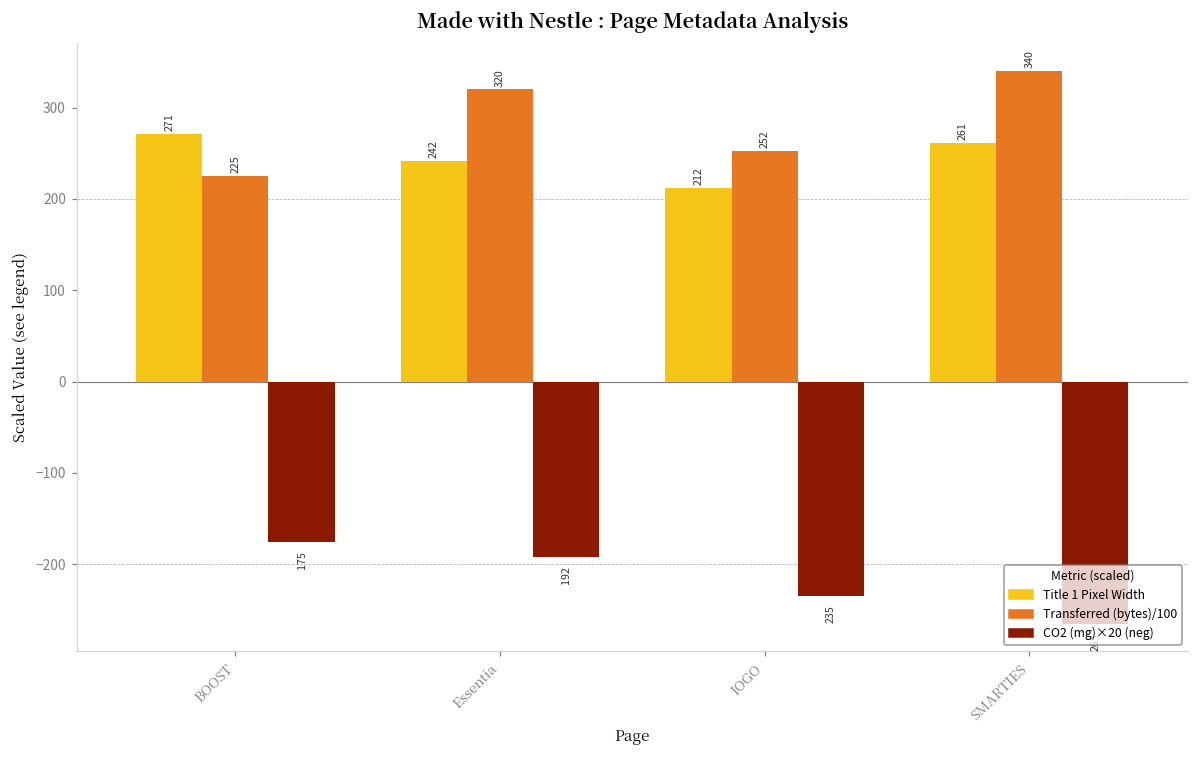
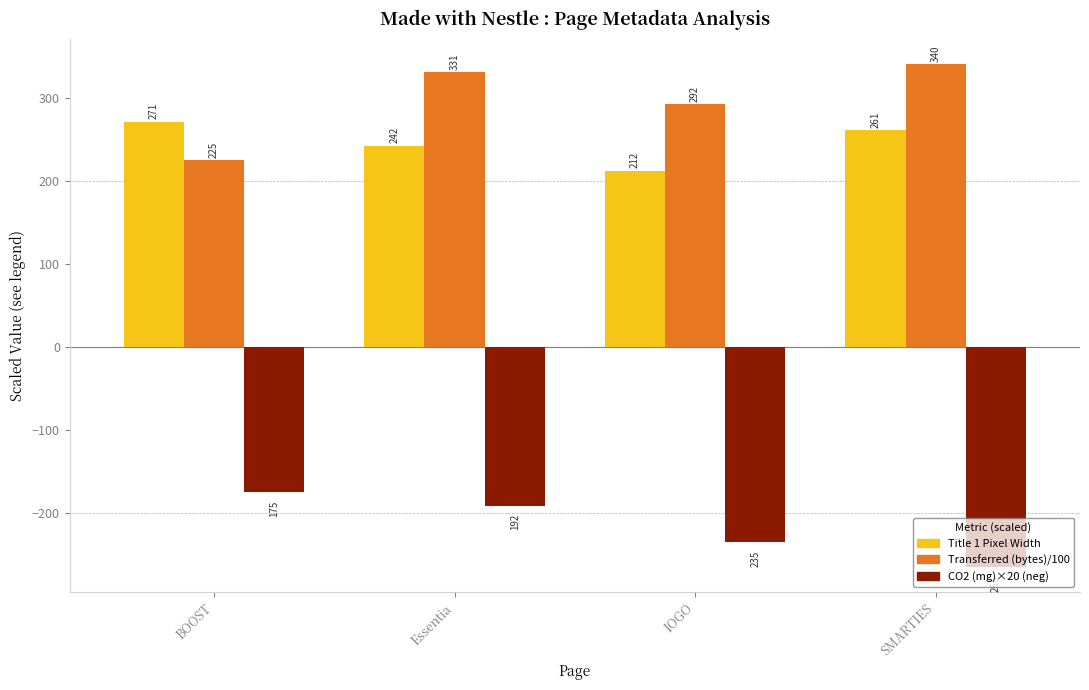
Transferred (bytes)/100, Essentia: 320 -> 331
Transferred (bytes)/100, IOGO: 252 -> 292
